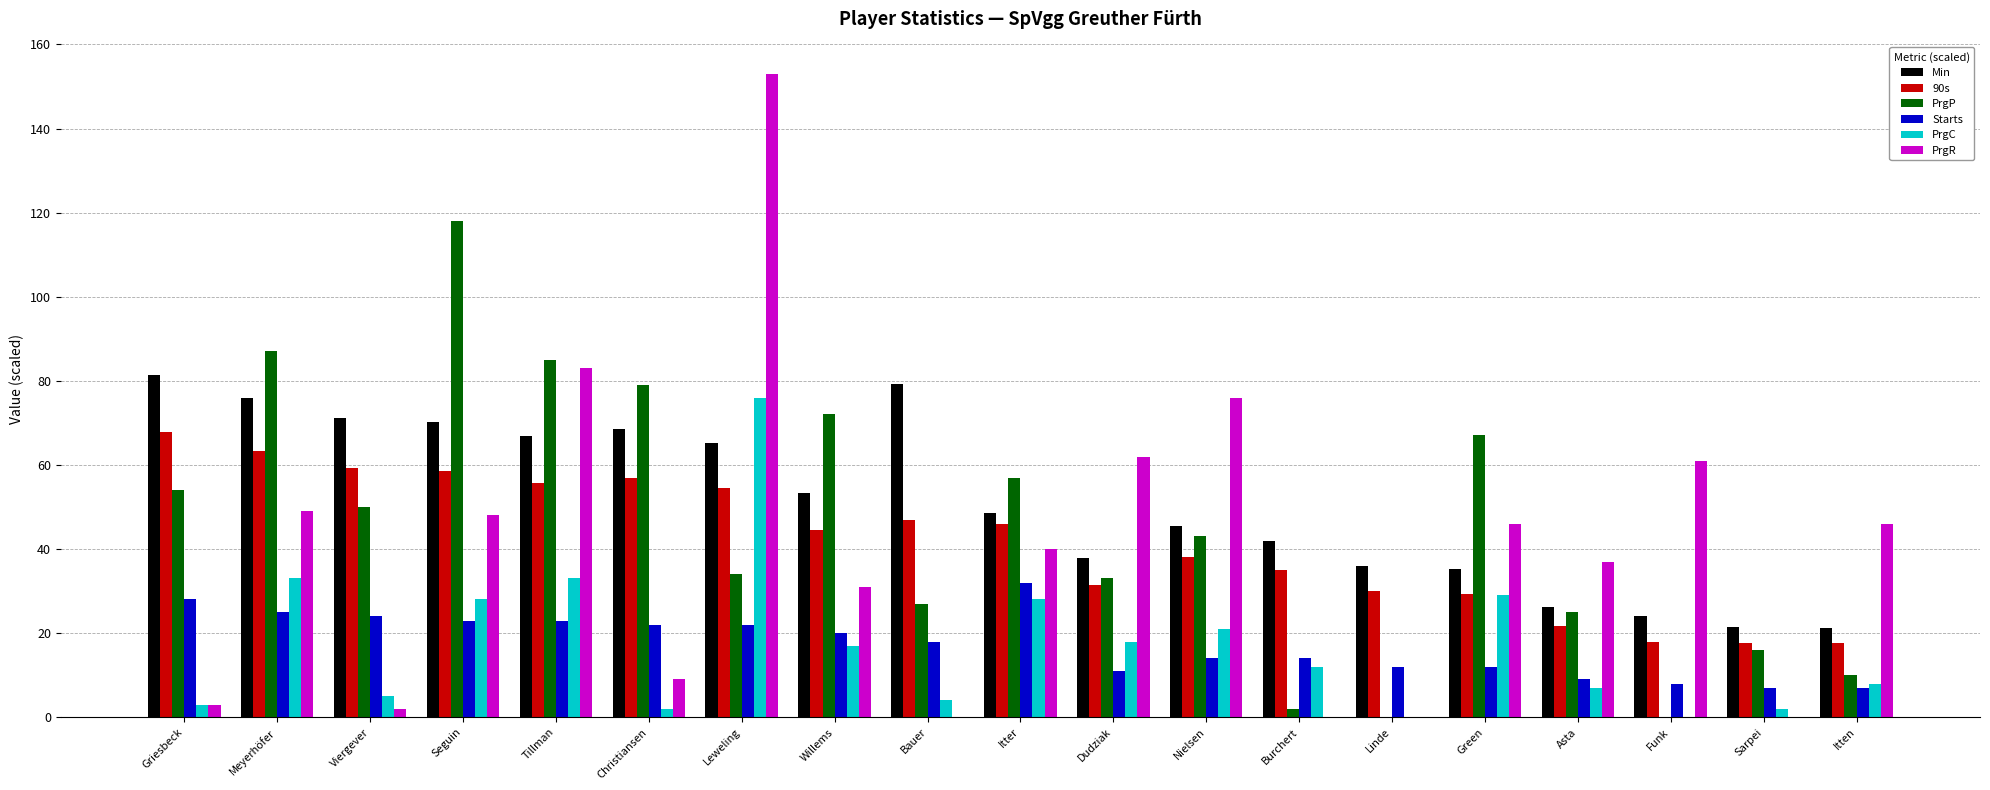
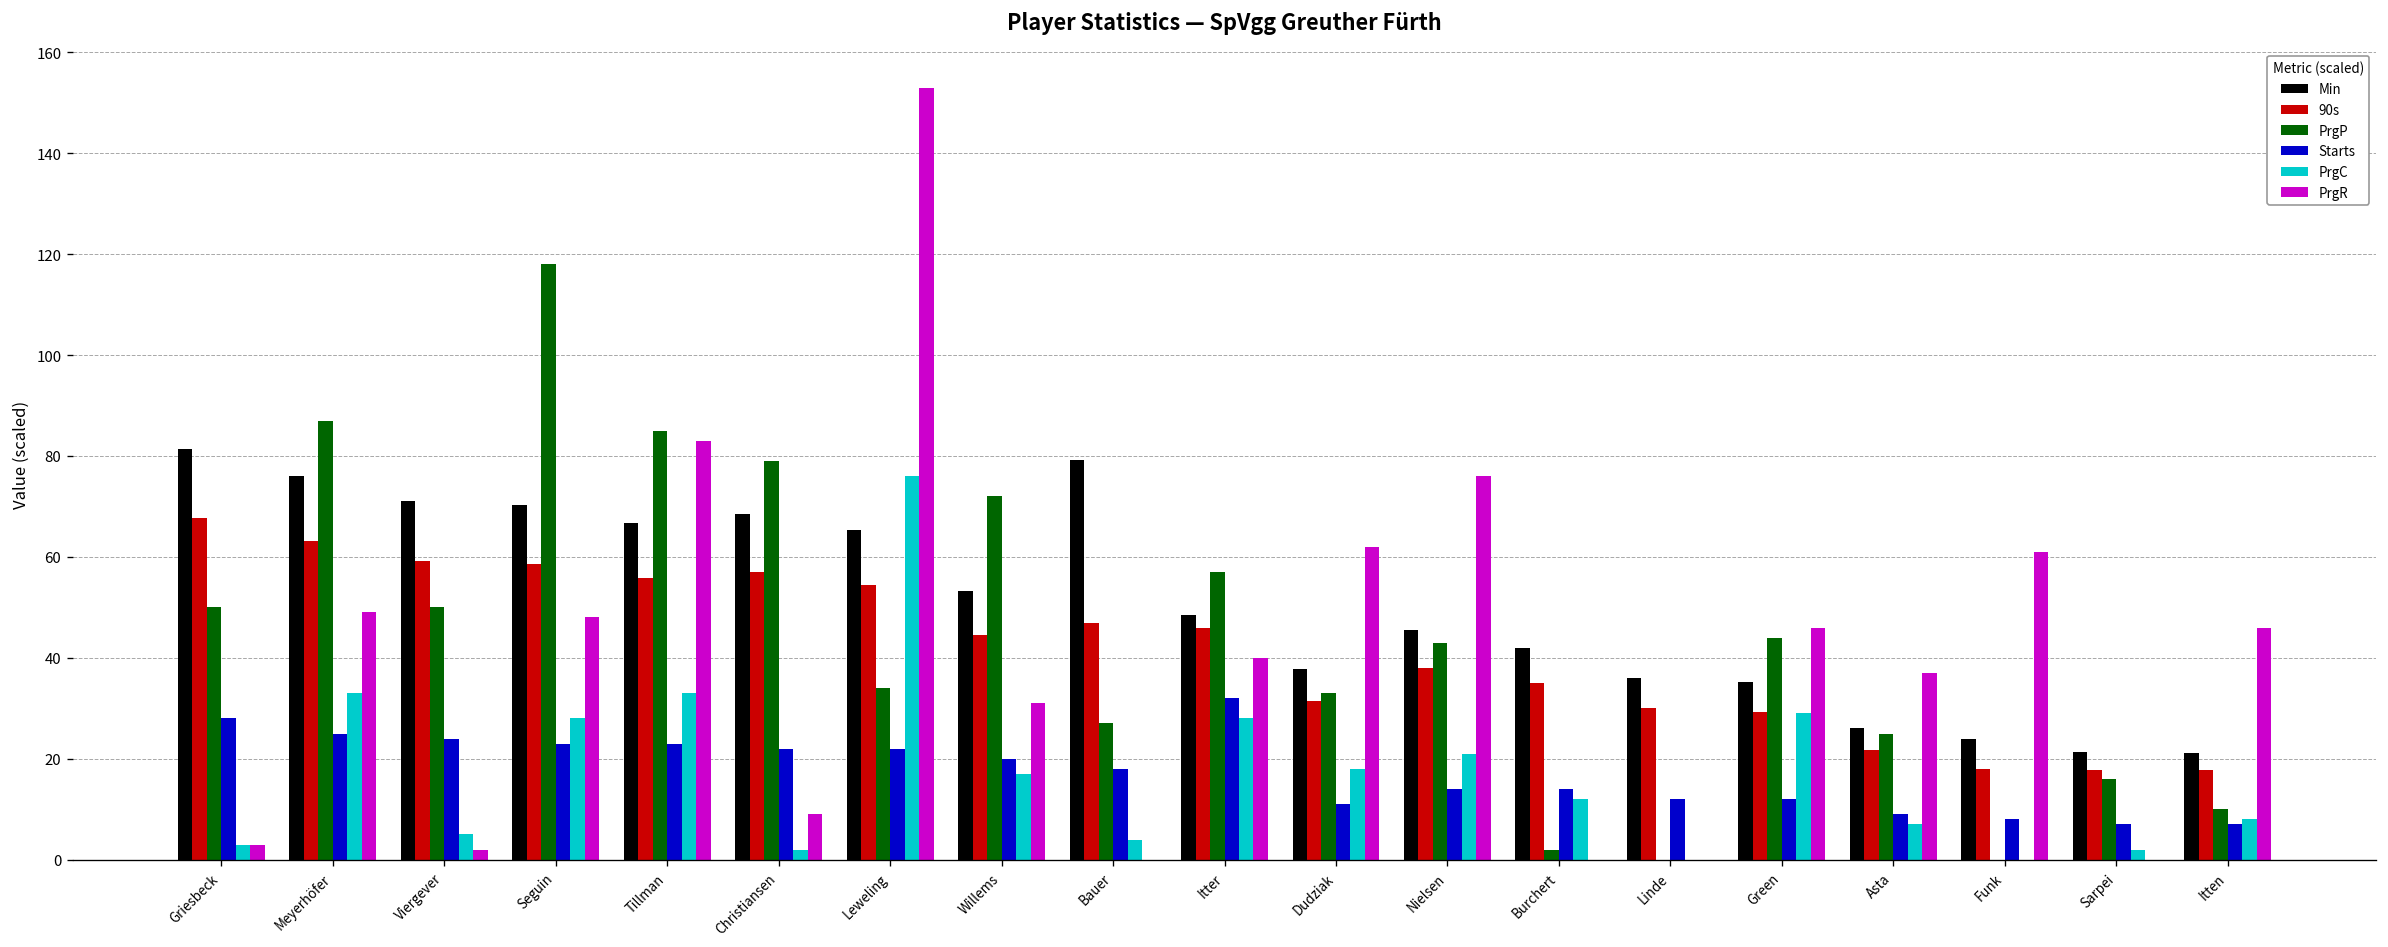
PrgP, Griesbeck: 54 -> 50
PrgP, Green: 67 -> 44
